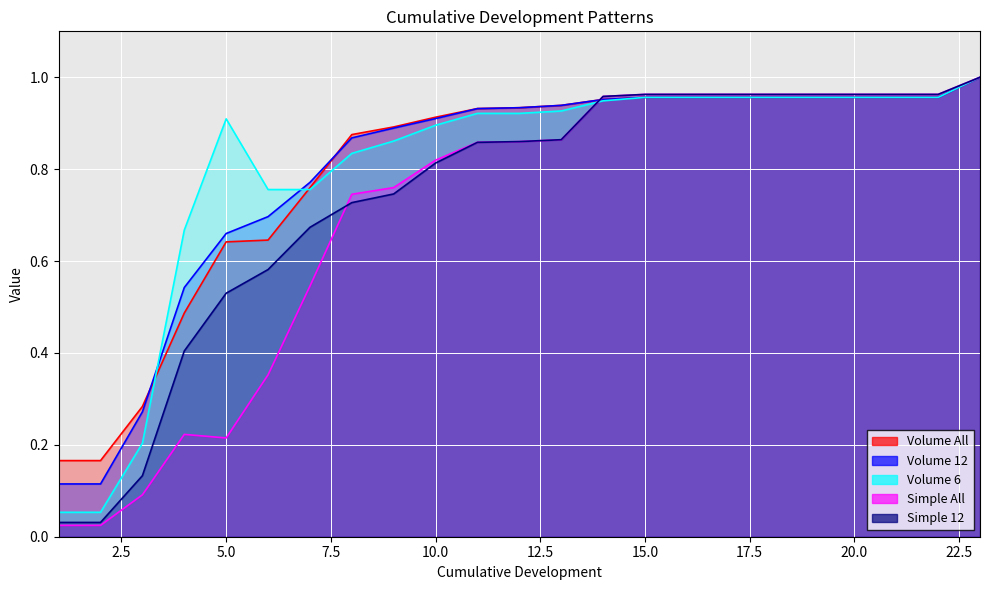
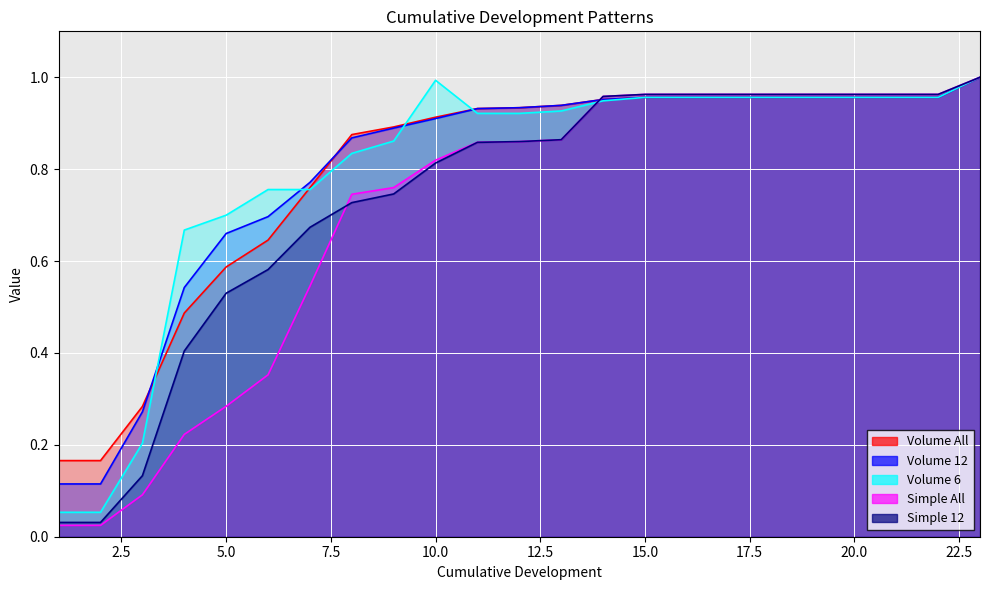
Volume All, 5.0: 0.64 -> 0.59
Volume 6, 5.0: 0.91 -> 0.70
Simple All, 5.0: 0.21 -> 0.28
Volume 6, 10.0: 0.90 -> 0.99
